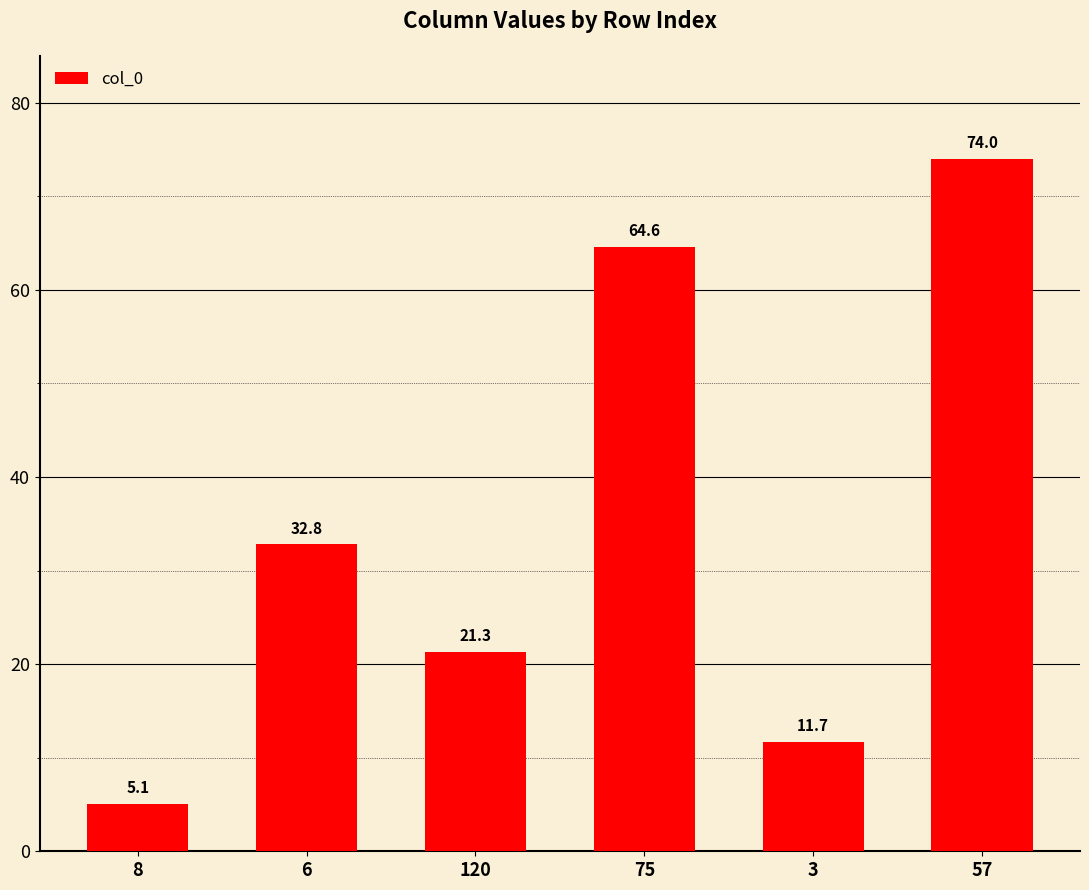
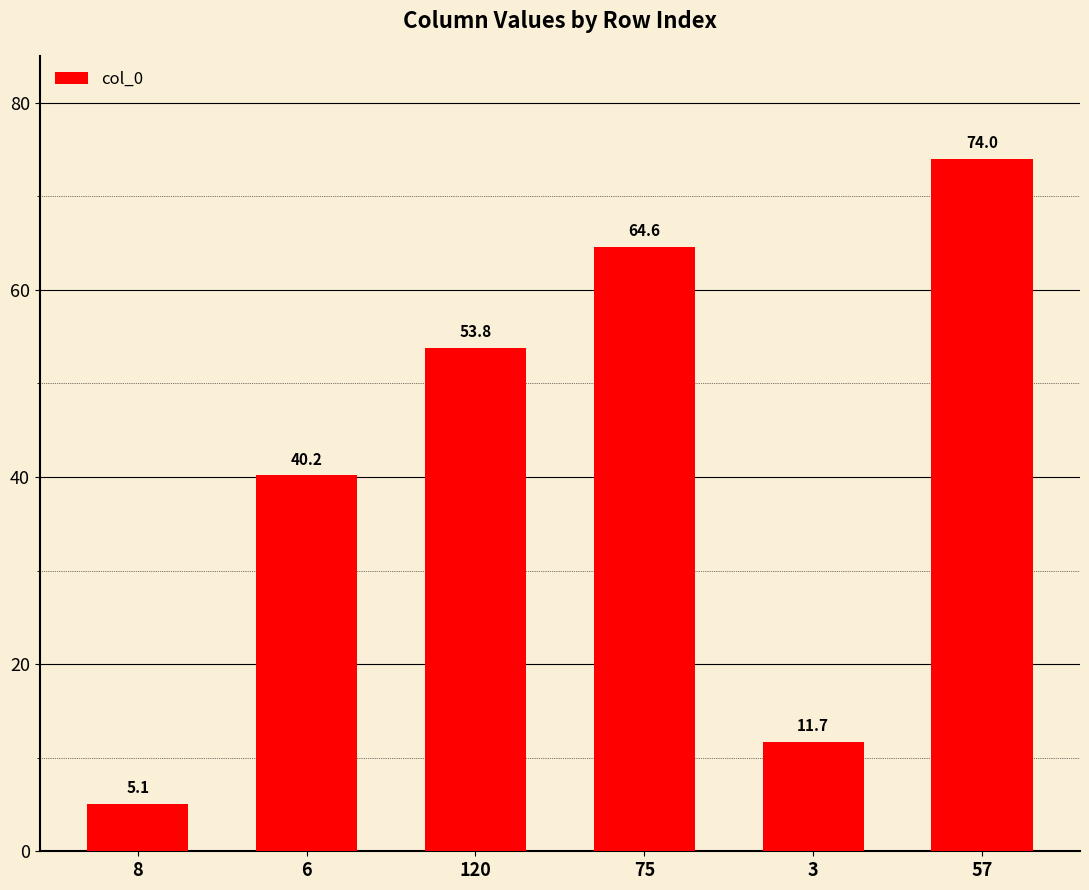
6: 32.8 -> 40.2
120: 21.3 -> 53.8
